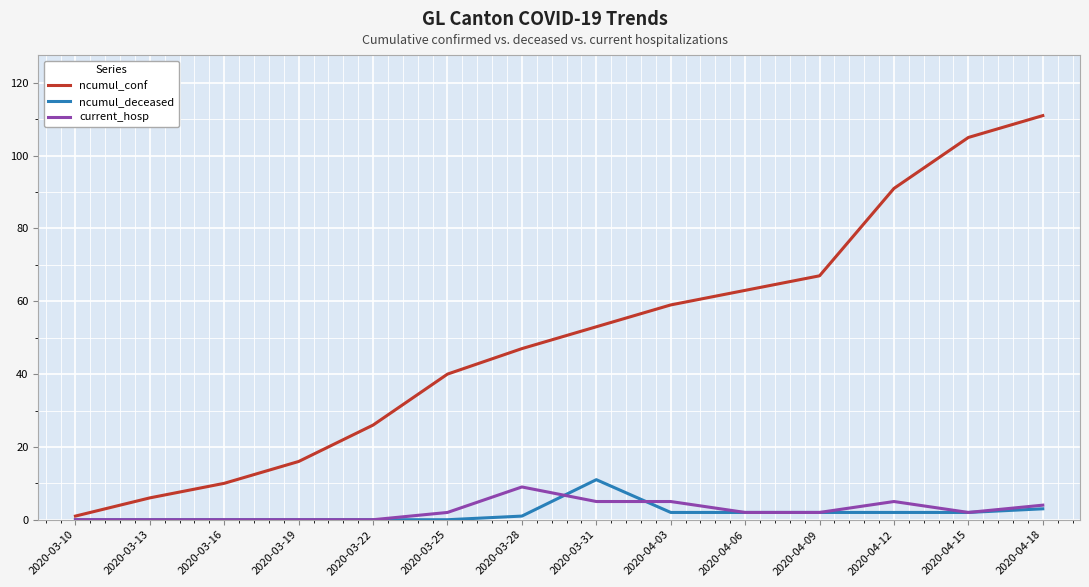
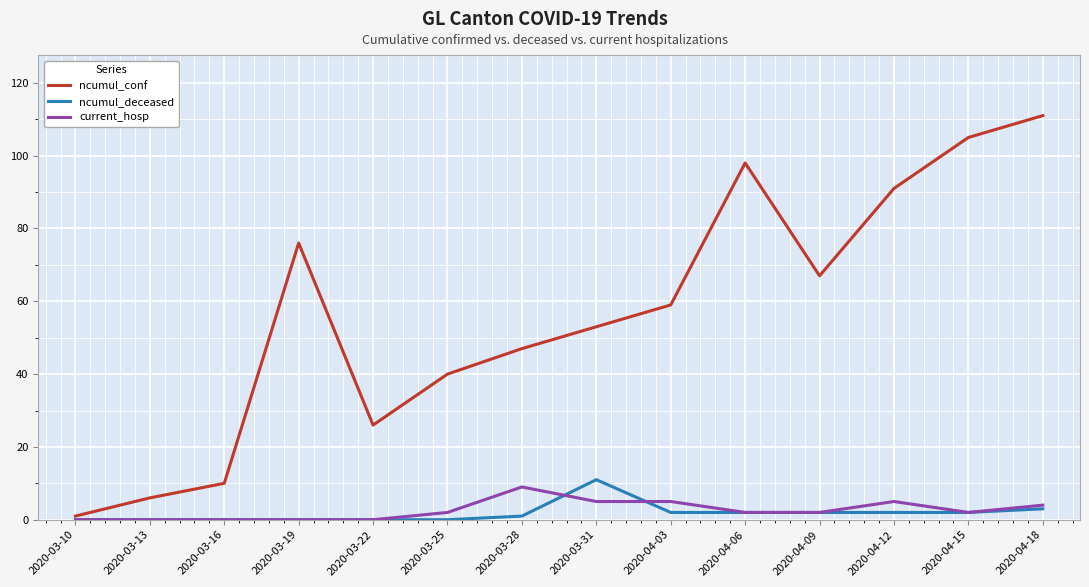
ncumul_conf, 2020-03-19: 16 -> 76
ncumul_conf, 2020-04-06: 63 -> 98
